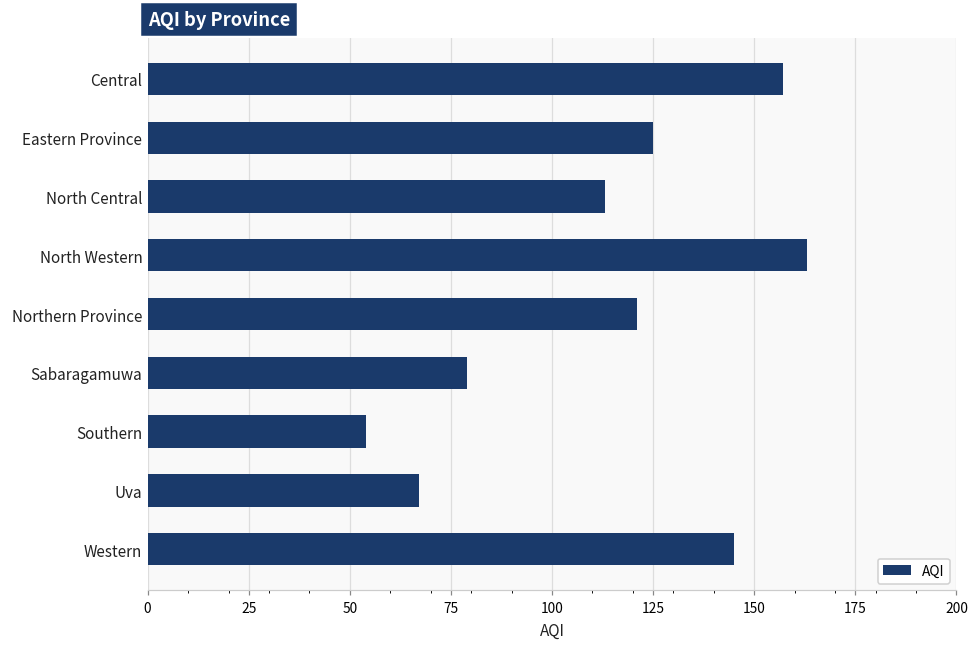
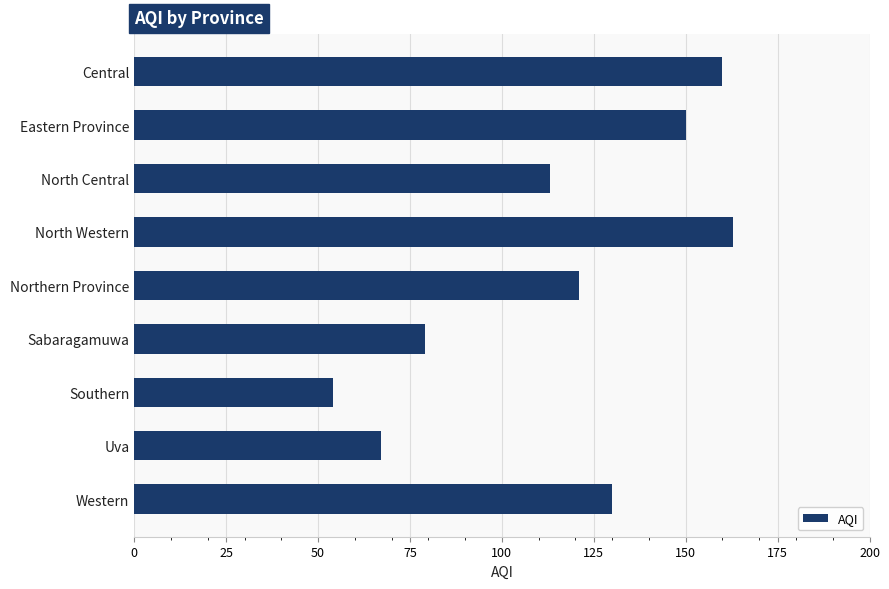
Central: 157 -> 160
Eastern Province: 125 -> 150
Western: 145 -> 130
